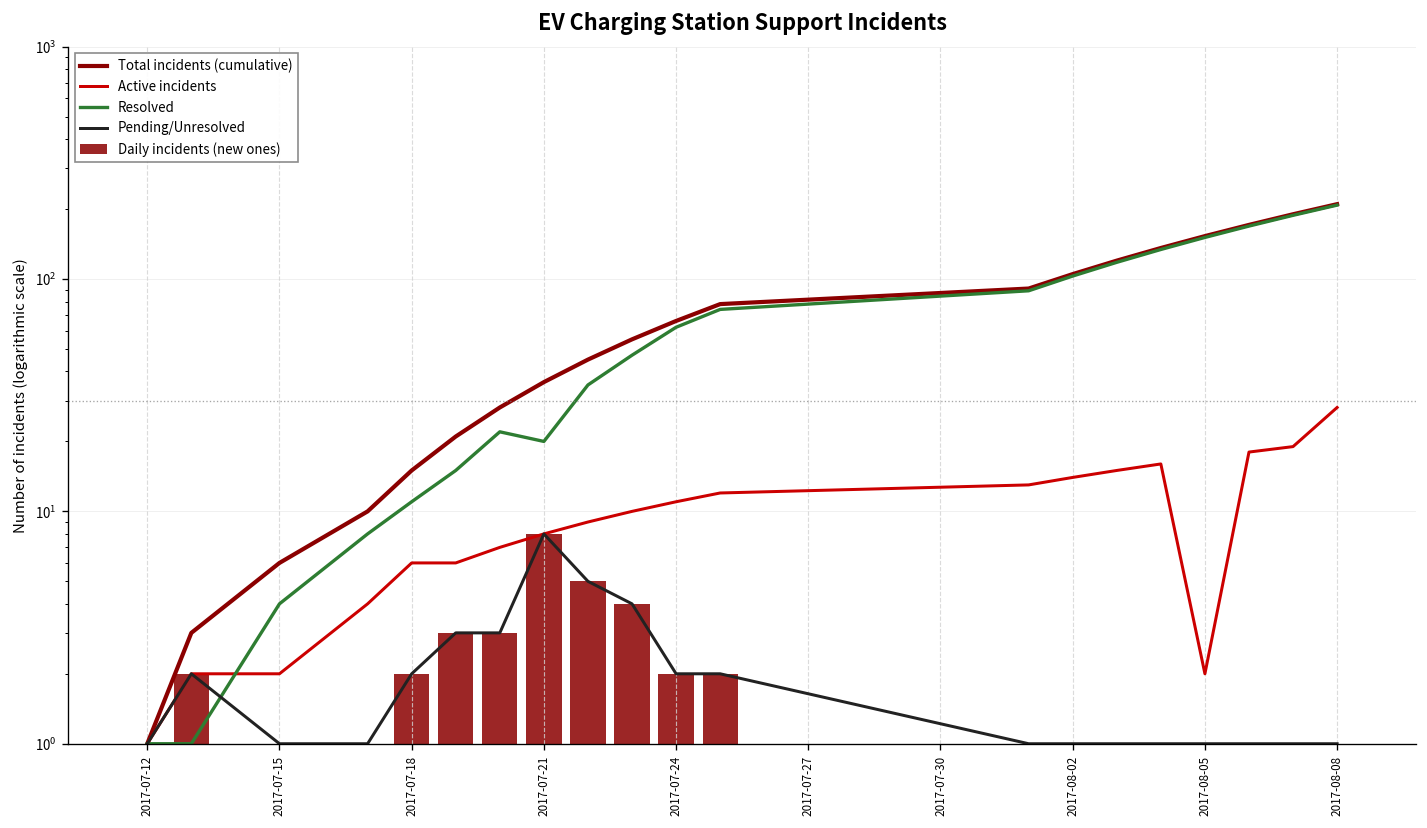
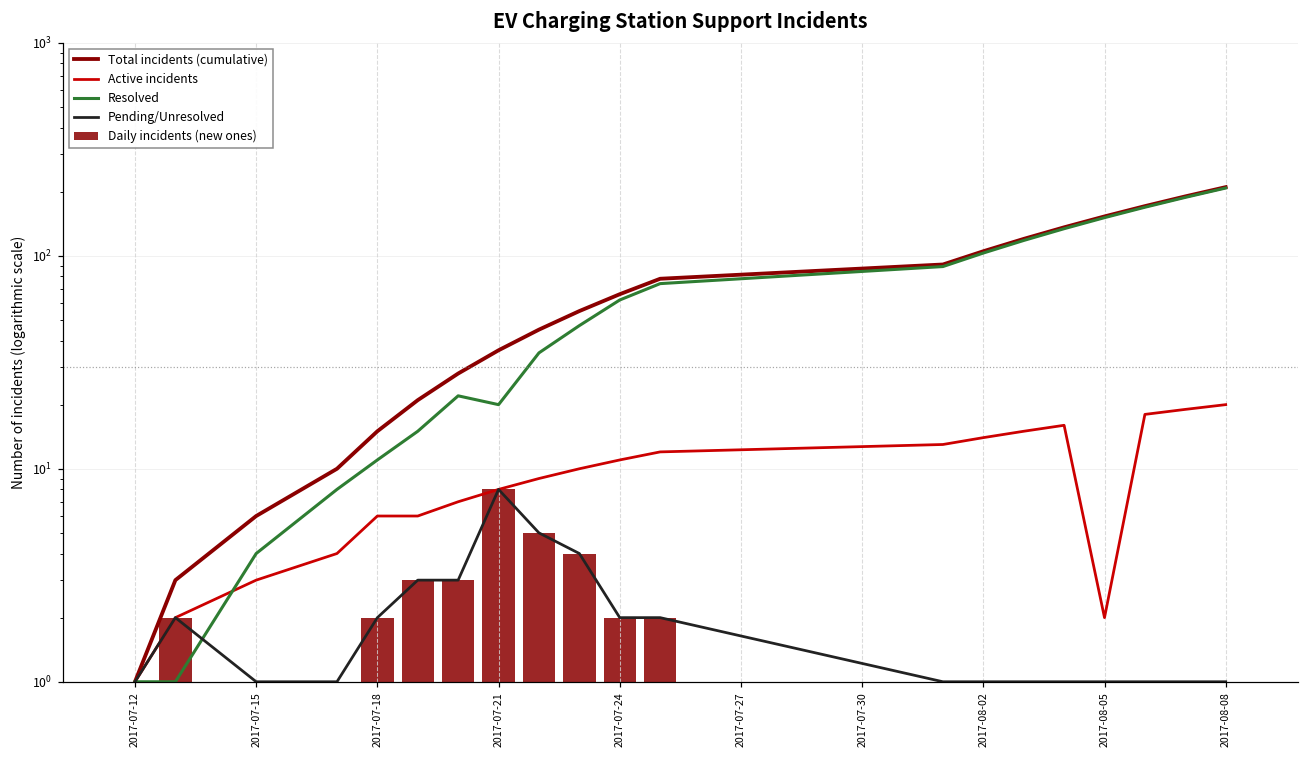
Active incidents, 2017-07-15: 2 -> 3
Active incidents, 2017-08-08: 28 -> 20
